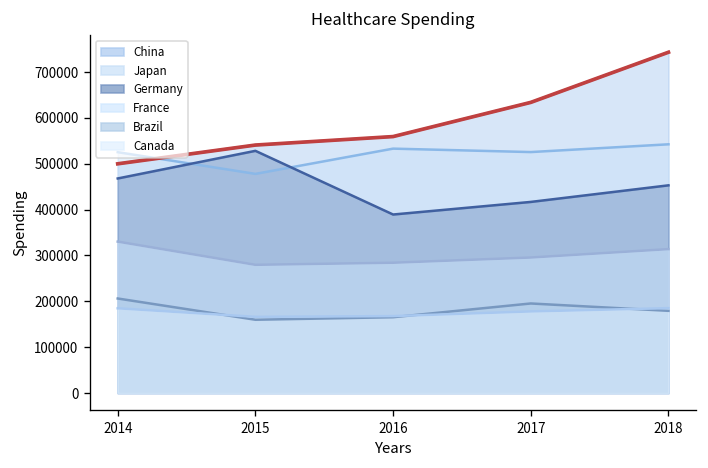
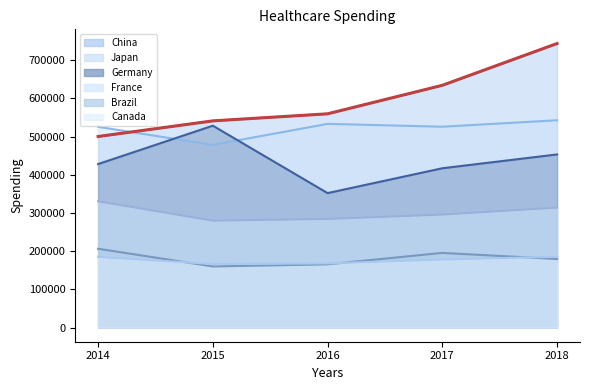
Germany, 2014: 470000 -> 430000
Germany, 2016: 390000 -> 350000
